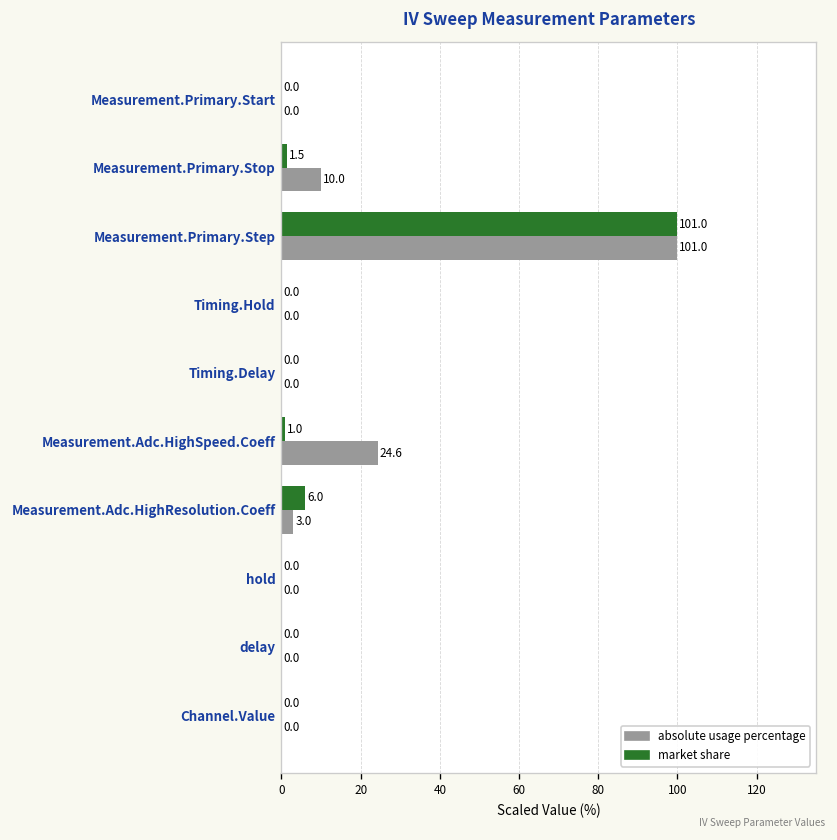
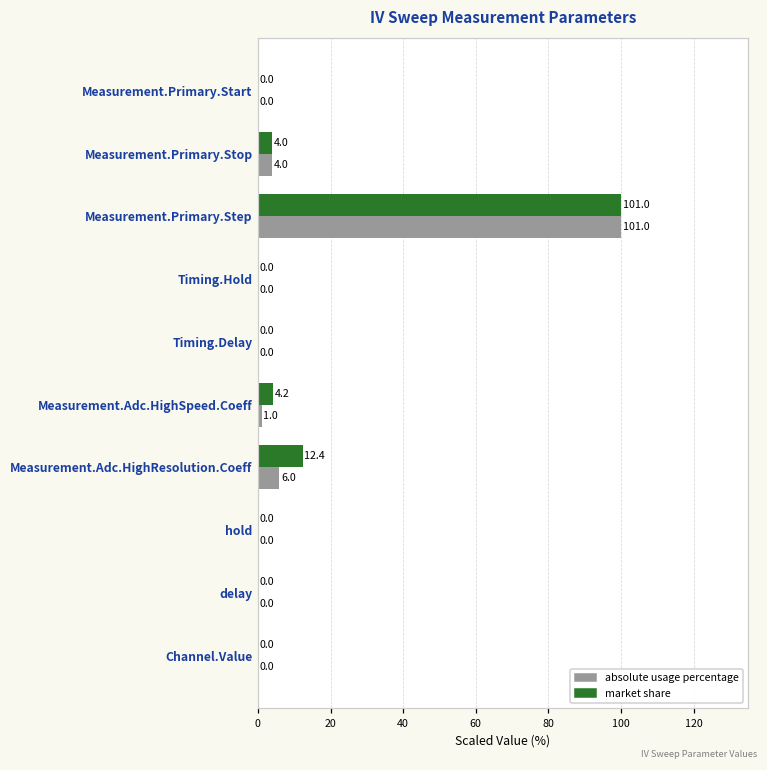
market share, Measurement.Primary.Stop: 1.5 -> 4.0
absolute usage percentage, Measurement.Primary.Stop: 10.0 -> 4.0
market share, Measurement.Adc.HighSpeed.Coeff: 1.0 -> 4.2
absolute usage percentage, Measurement.Adc.HighSpeed.Coeff: 24.6 -> 1.0
market share, Measurement.Adc.HighResolution.Coeff: 6.0 -> 12.4
absolute usage percentage, Measurement.Adc.HighResolution.Coeff: 3.0 -> 6.0
